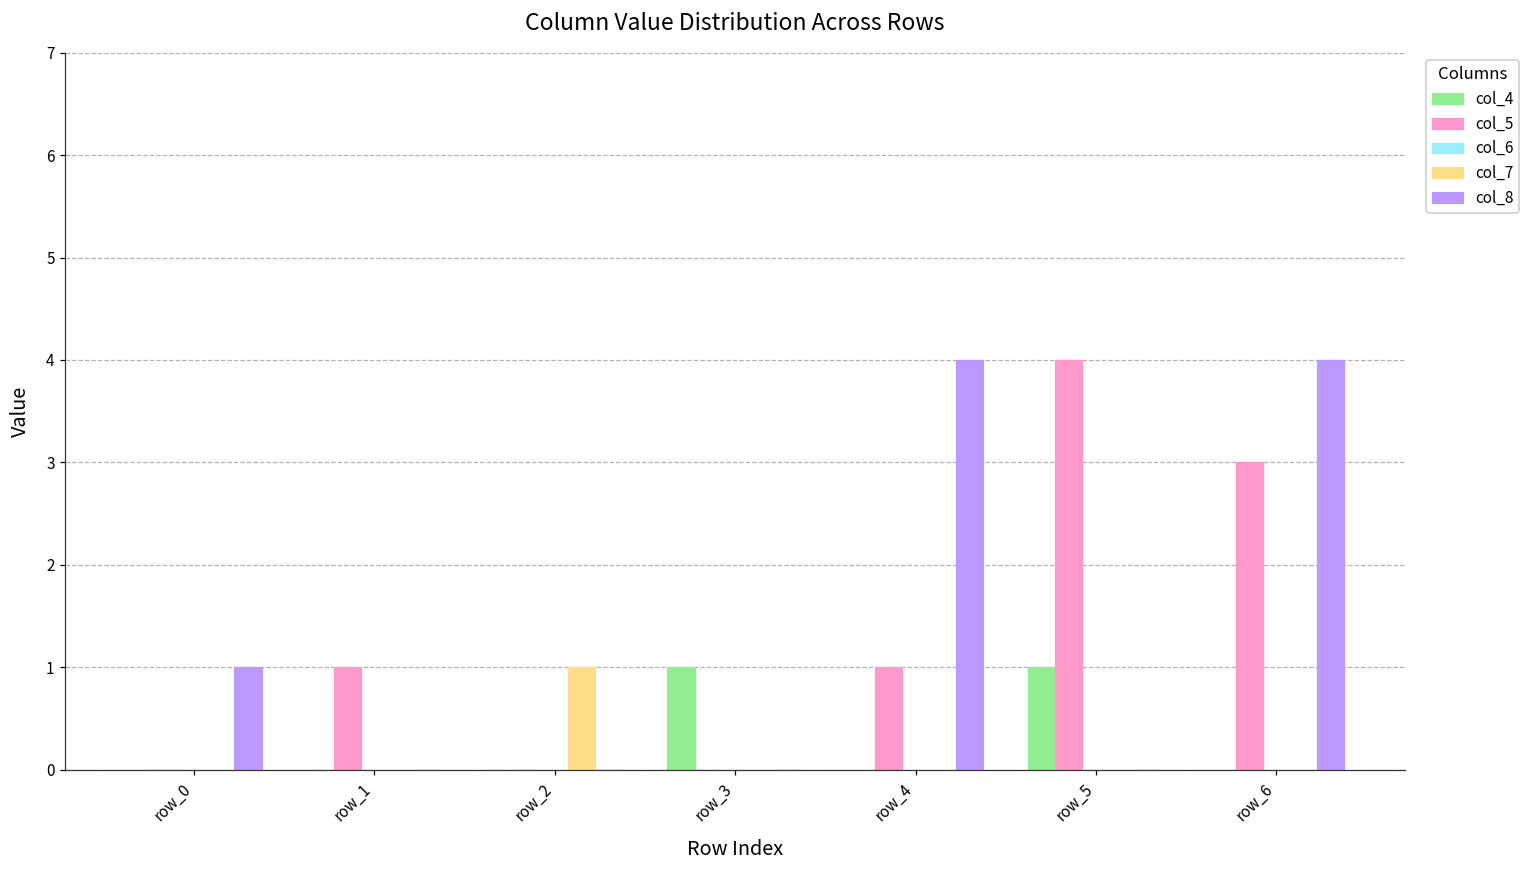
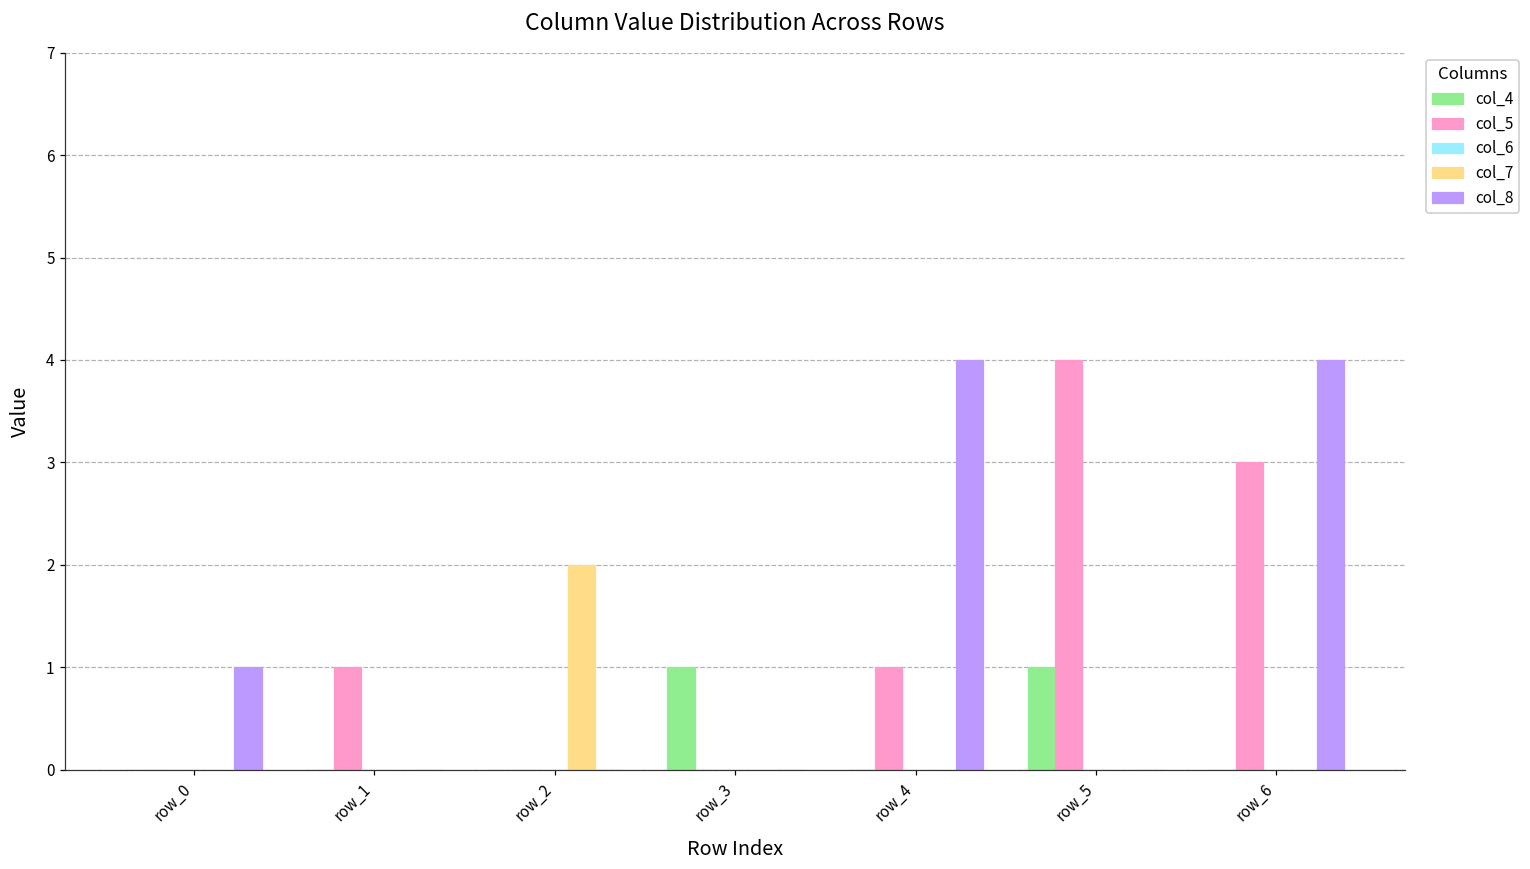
col_7, row_2: 1 -> 2
